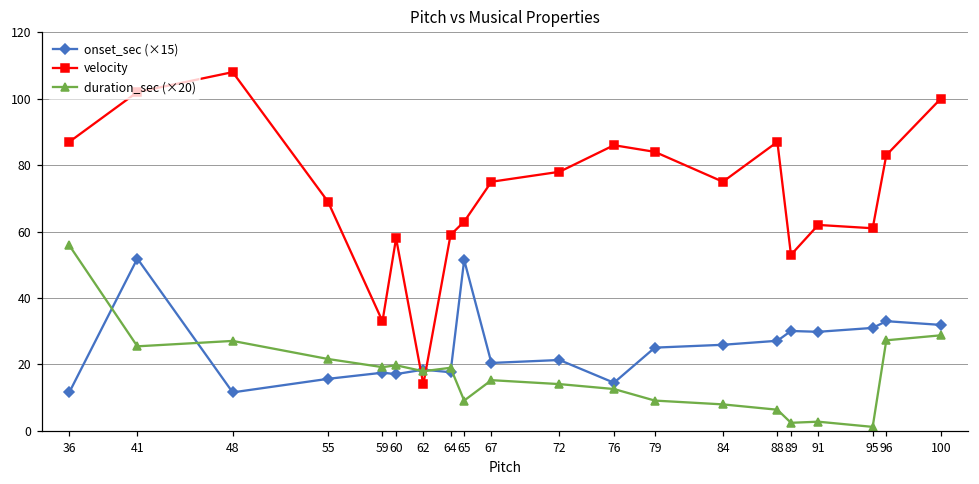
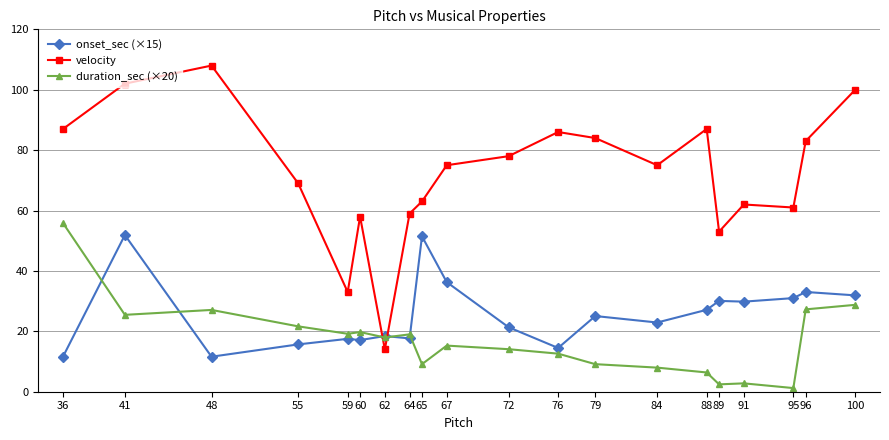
onset_sec (×15), 67: 20 -> 36
onset_sec (×15), 84: 26 -> 23
